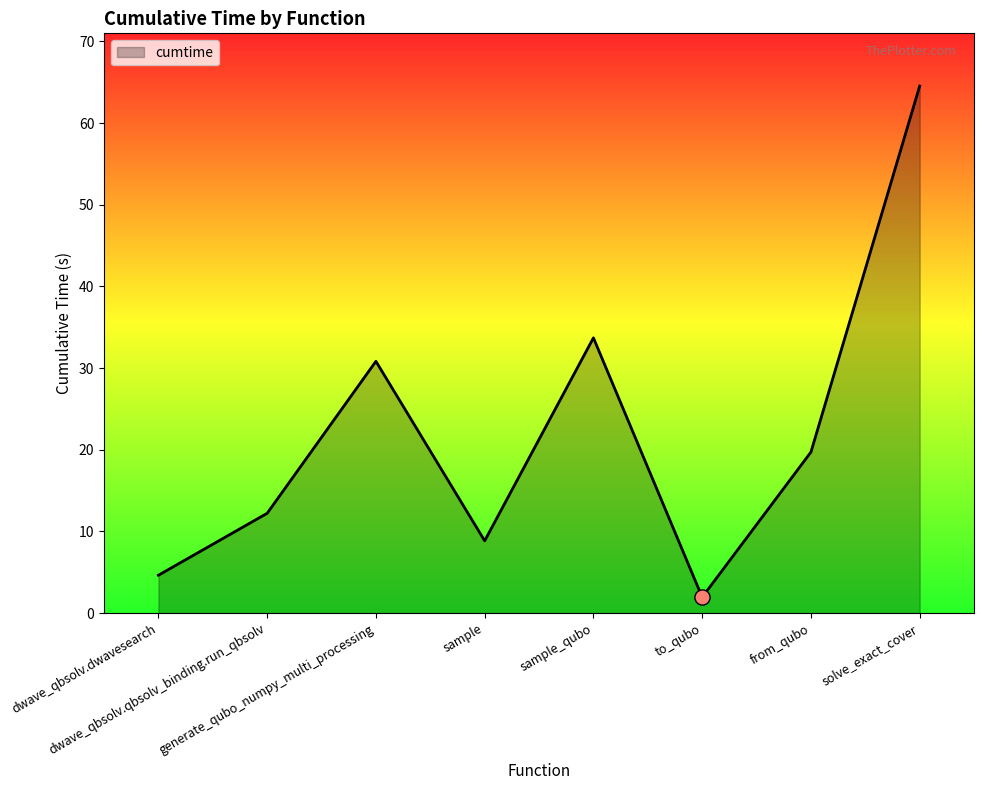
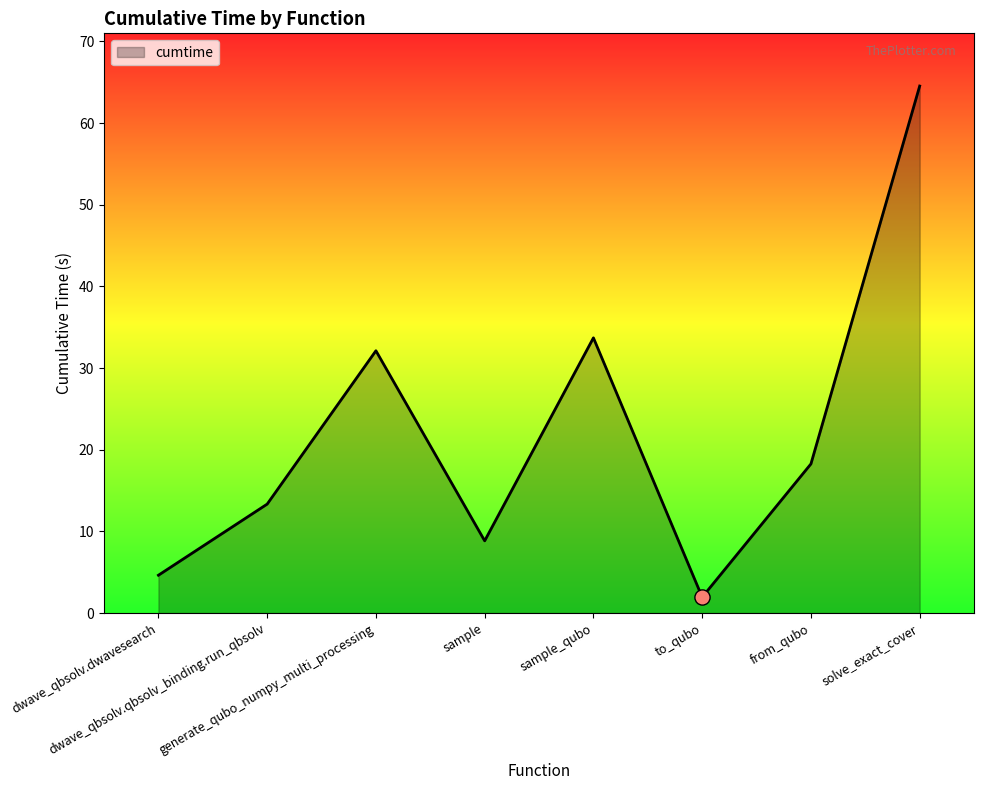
cumtime, dwave_qbsolv.qbsolv_binding.run_qbsolv: 12 -> 13
cumtime, generate_qubo_numpy_multi_processing: 31 -> 32
cumtime, from_qubo: 20 -> 18
